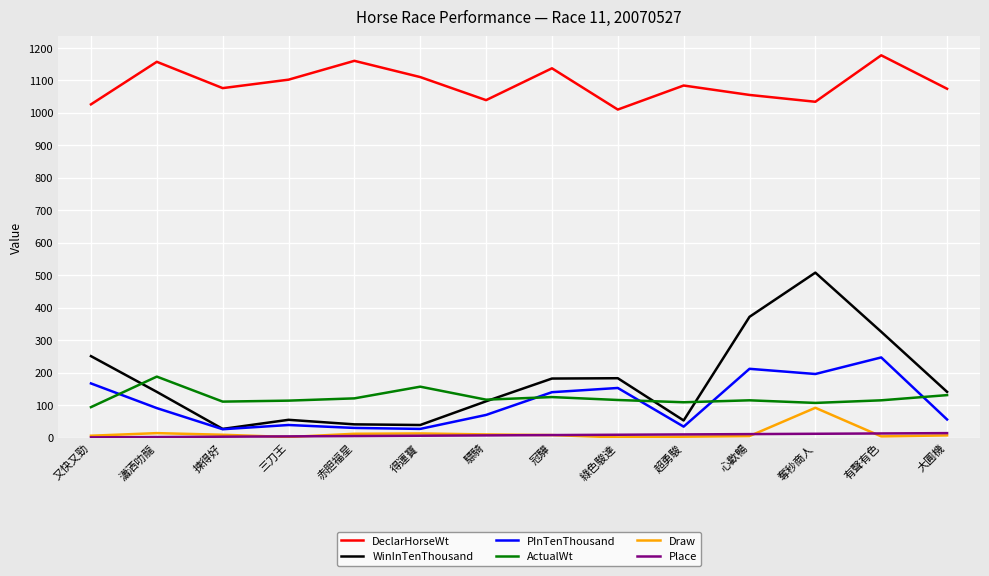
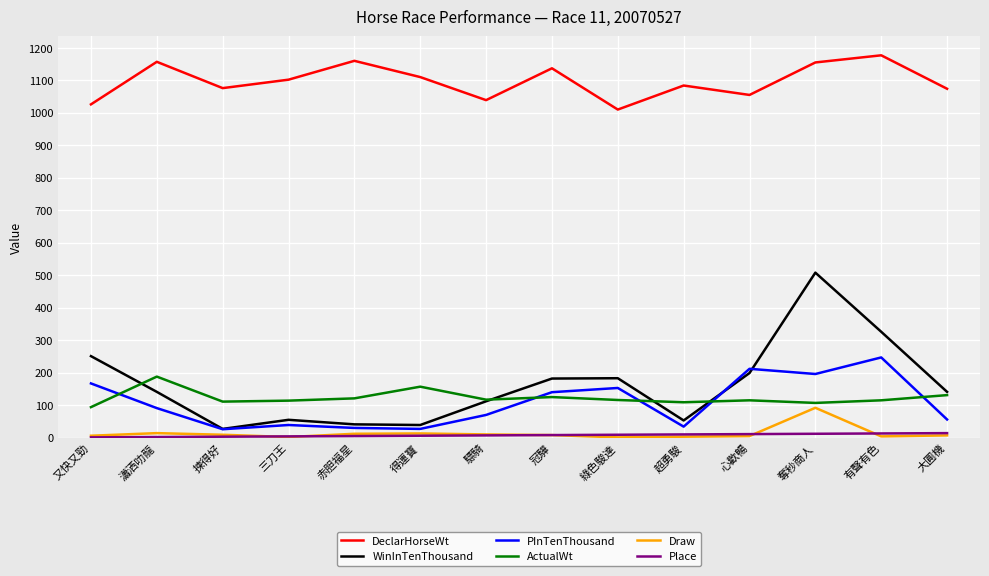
WinInTenThousand, 心歡暢: 370 -> 200
DeclarHorseWt, 奪秒商人: 1030 -> 1160
